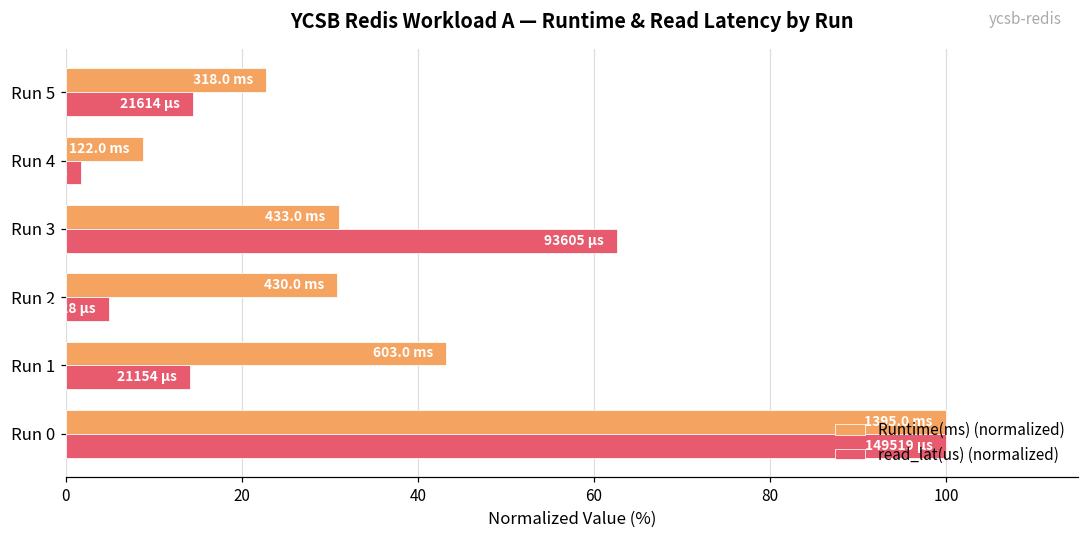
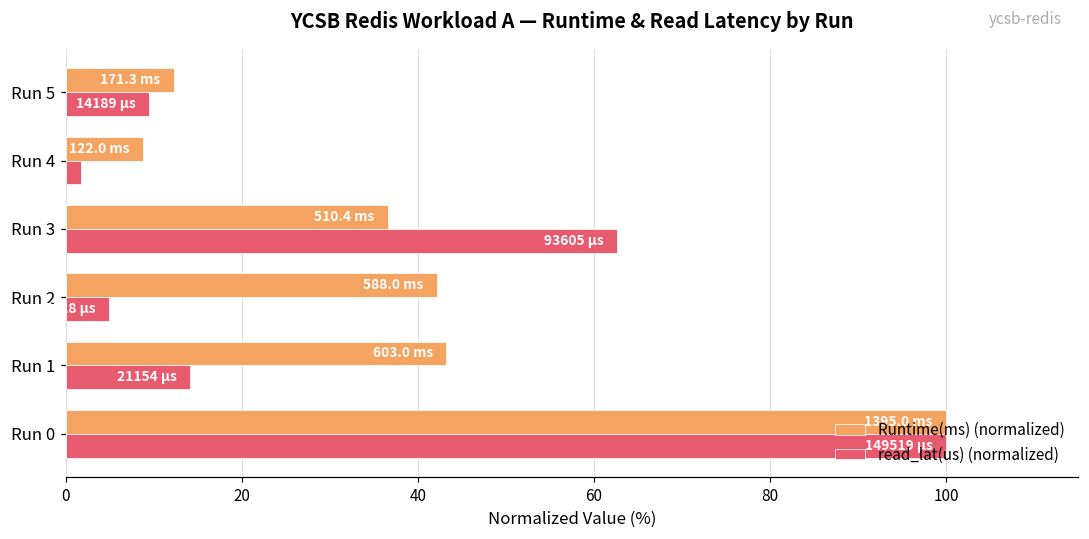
Runtime(ms) (normalized), Run 5: 318.0 -> 171.3
read_lat(us) (normalized), Run 5: 21614 -> 14189
Runtime(ms) (normalized), Run 3: 433.0 -> 510.4
Runtime(ms) (normalized), Run 2: 430.0 -> 588.0
